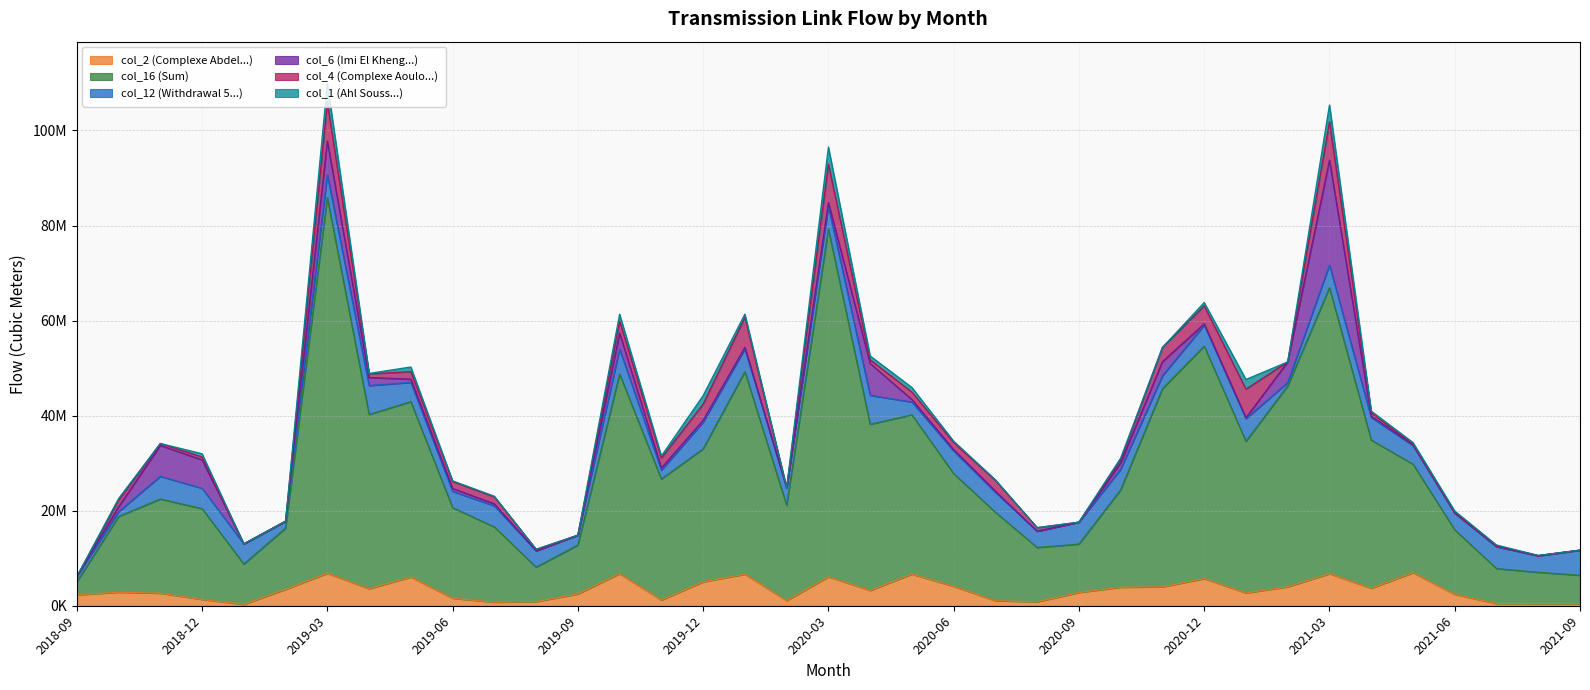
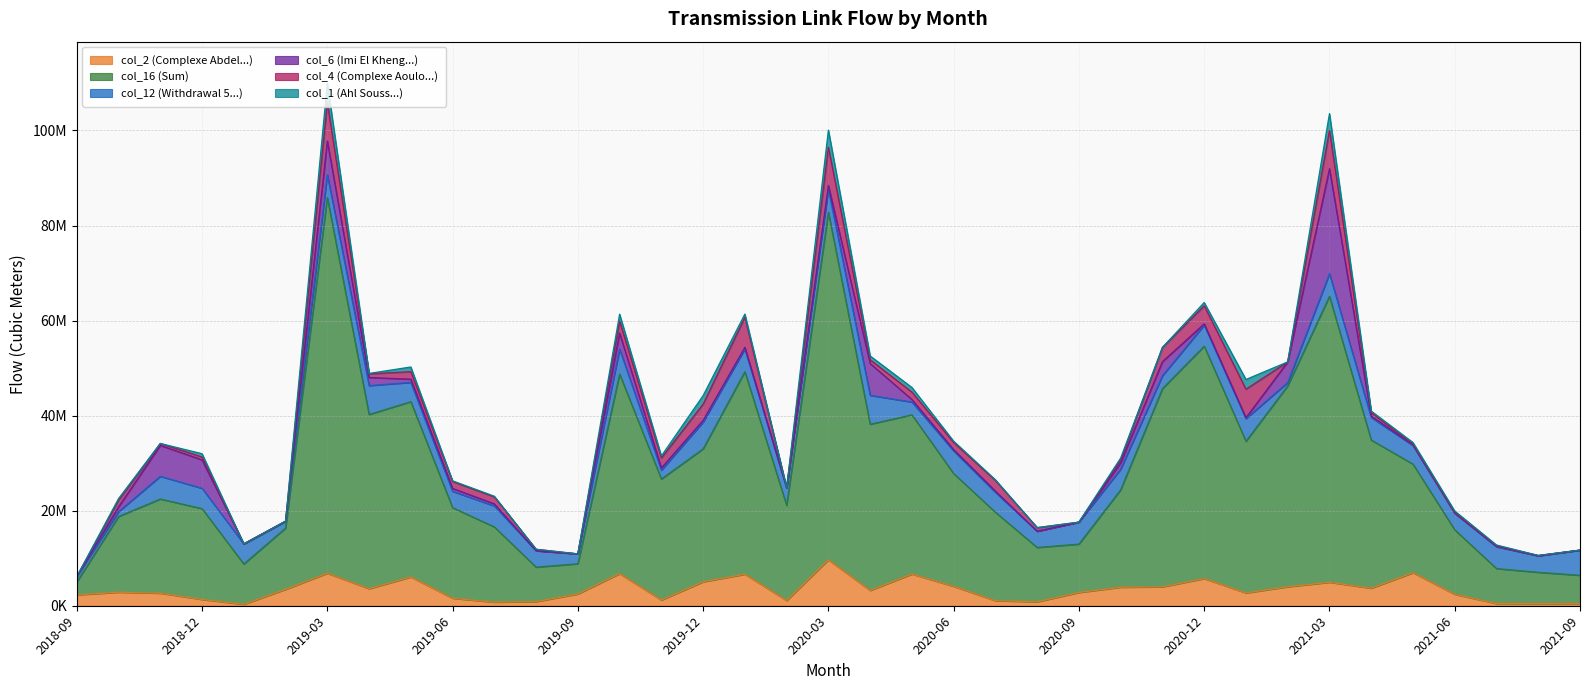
col_16 (Sum), 2019-09: 10000000 -> 6000000
col_2 (Complexe Abdel...), 2020-03: 6000000 -> 10000000
col_2 (Complexe Abdel...), 2021-03: 7000000 -> 5000000
